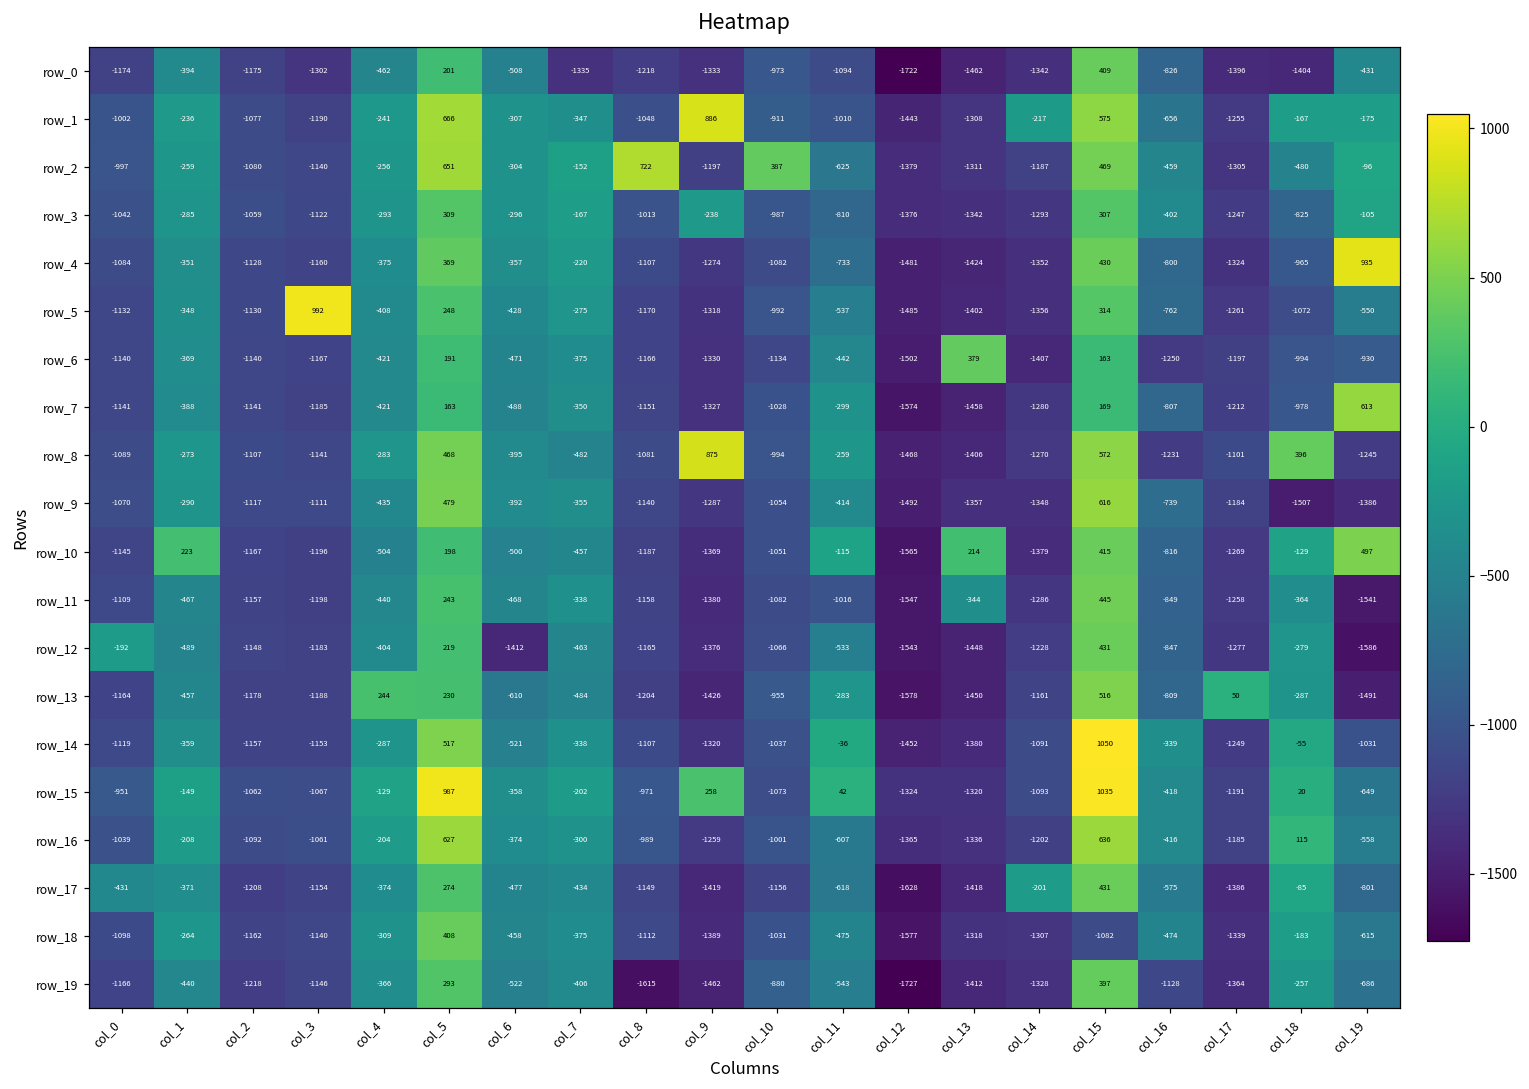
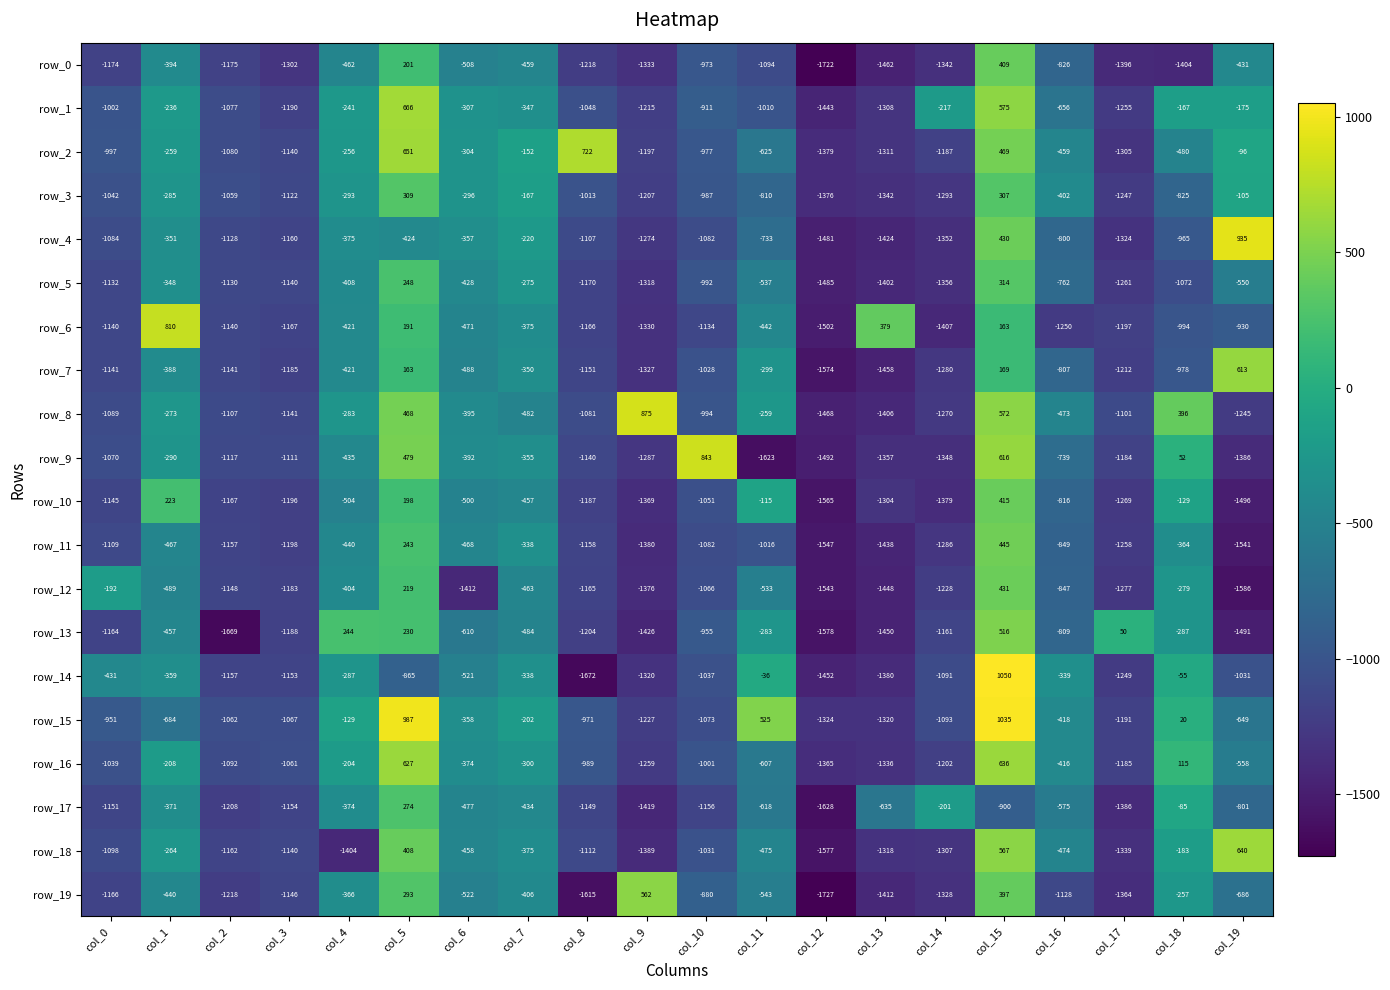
row_0, col_7: -1335 -> -459
row_1, col_9: 886 -> -1215
row_2, col_10: 387 -> -977
row_3, col_9: -238 -> -1207
row_4, col_5: 369 -> -424
row_5, col_3: 992 -> -1140
row_6, col_1: -369 -> 810
row_8, col_16: -1231 -> -473
row_9, col_10: -1054 -> 843
row_9, col_11: -414 -> -1623
row_9, col_18: -1507 -> 52
row_10, col_13: 214 -> -1304
row_10, col_19: 497 -> -1496
row_11, col_13: -344 -> -1438
row_13, col_2: -1178 -> -1669
row_14, col_0: -1119 -> -431
row_14, col_5: 517 -> -865
row_14, col_8: -1107 -> -1672
row_15, col_1: -149 -> -684
row_15, col_9: 258 -> -1227
row_15, col_11: 42 -> 525
row_17, col_0: -431 -> -1151
row_17, col_13: -1418 -> -635
row_17, col_15: 431 -> -900
row_18, col_4: -309 -> -1404
row_18, col_15: -1082 -> 567
row_18, col_19: -615 -> 640
row_19, col_9: -1462 -> 562
